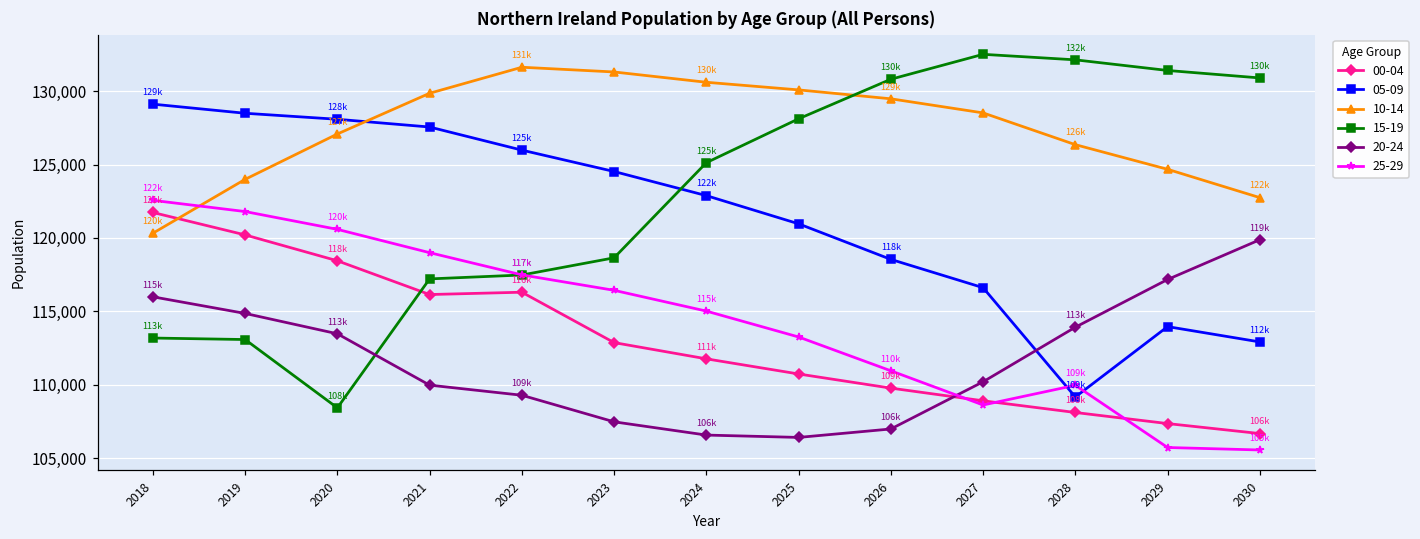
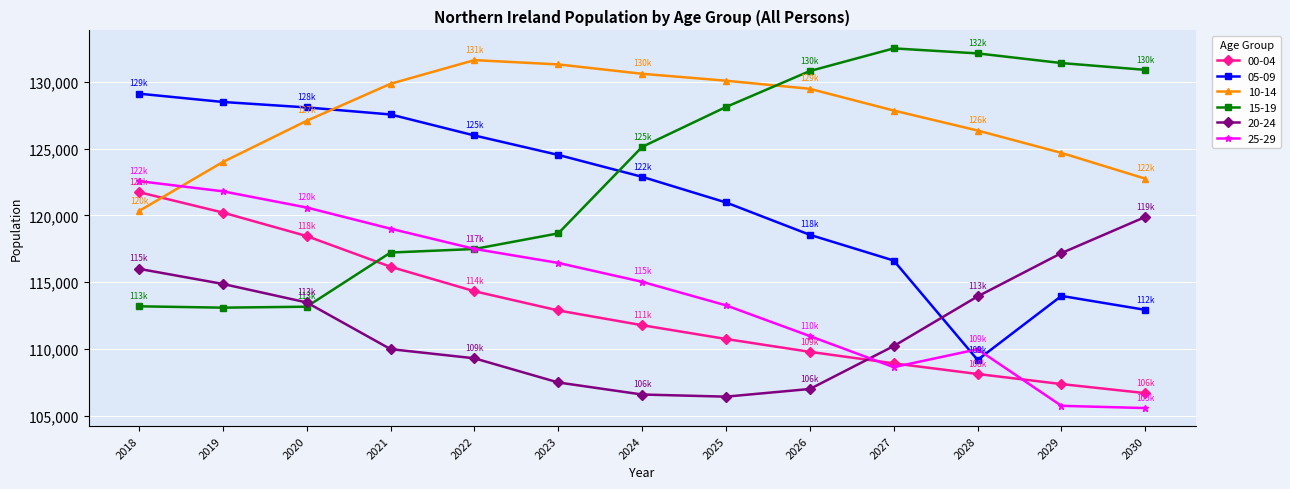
15-19, 2020: 108k -> 113k
00-04, 2022: 116k -> 114k
10-14, 2027: 128,500 -> 127,900
